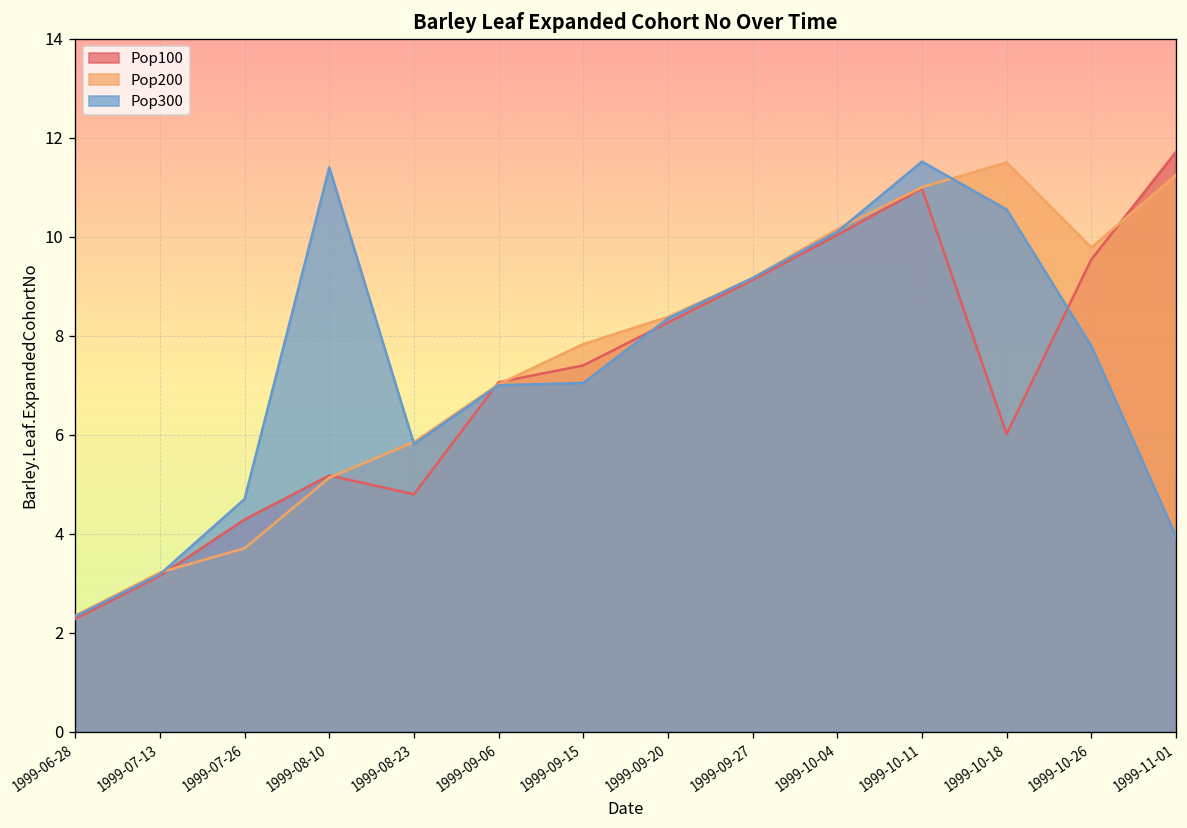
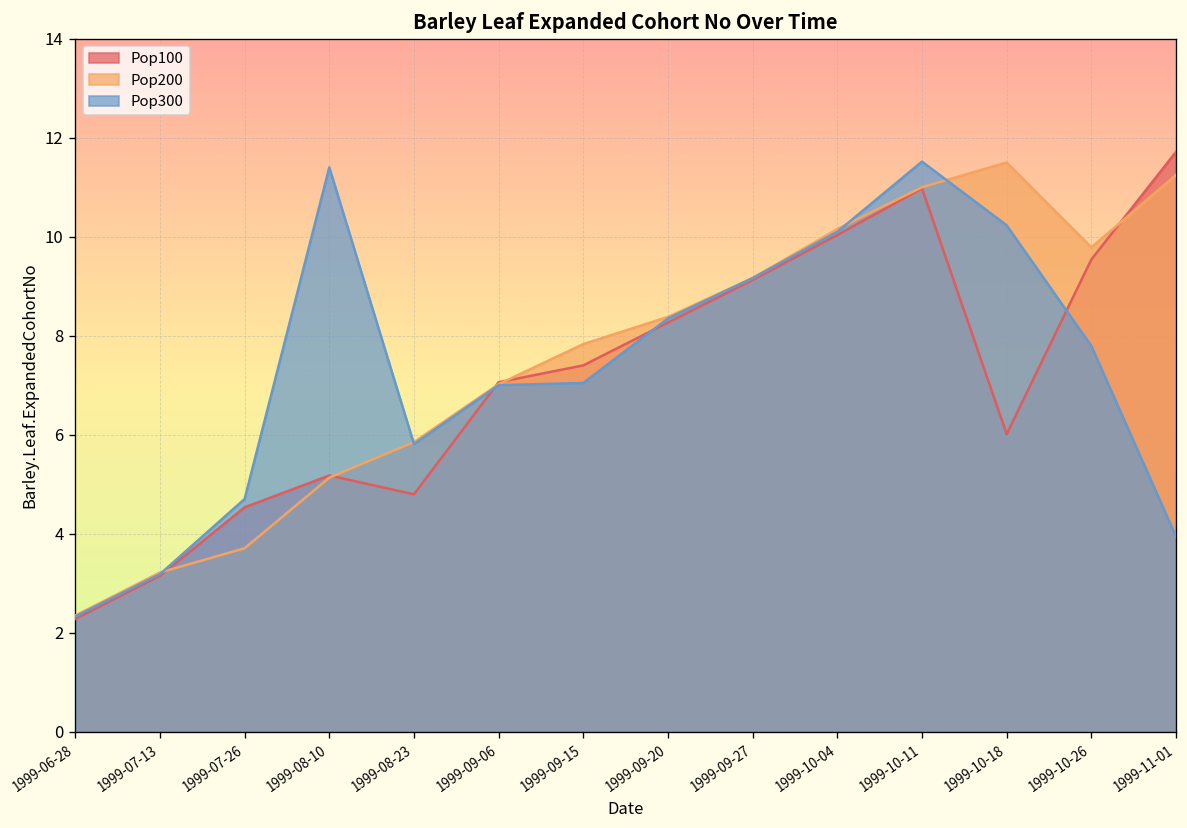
Pop100, 1999-07-26: 4.3 -> 4.5
Pop300, 1999-10-18: 10.6 -> 10.2
